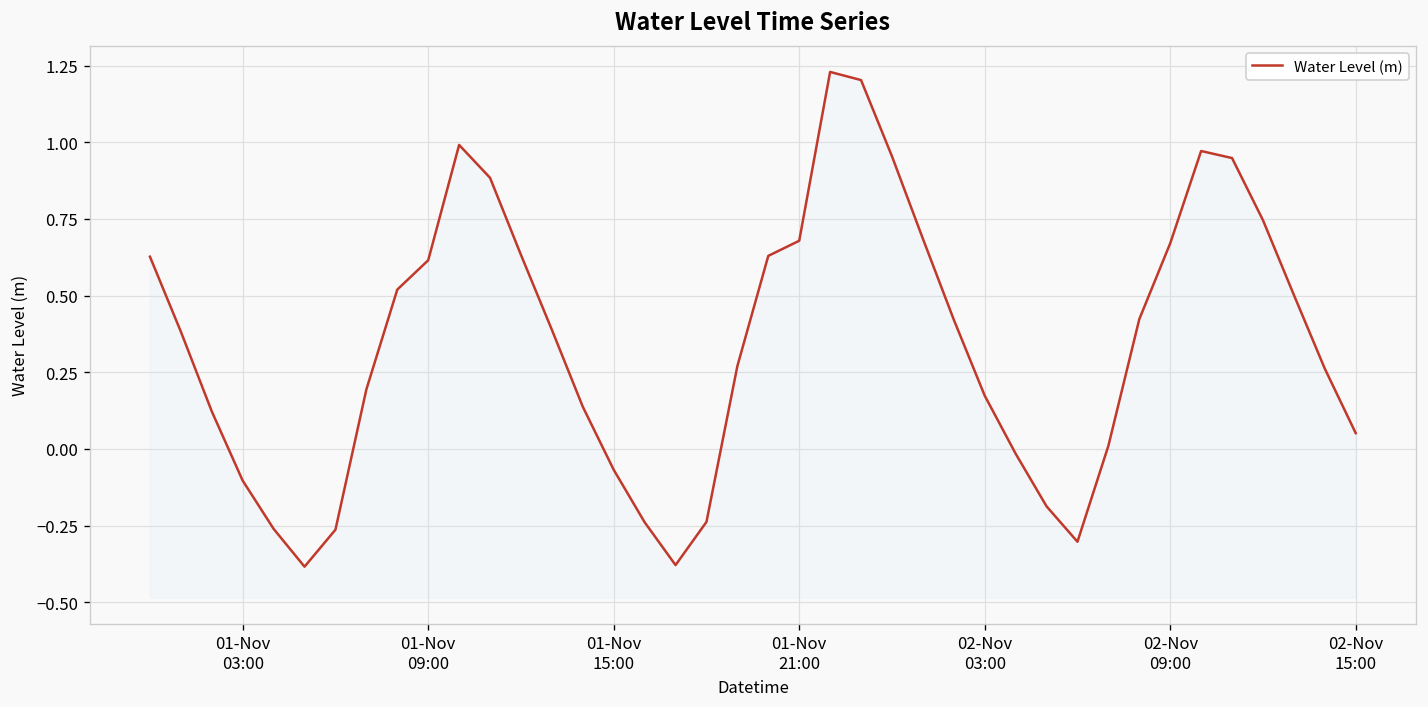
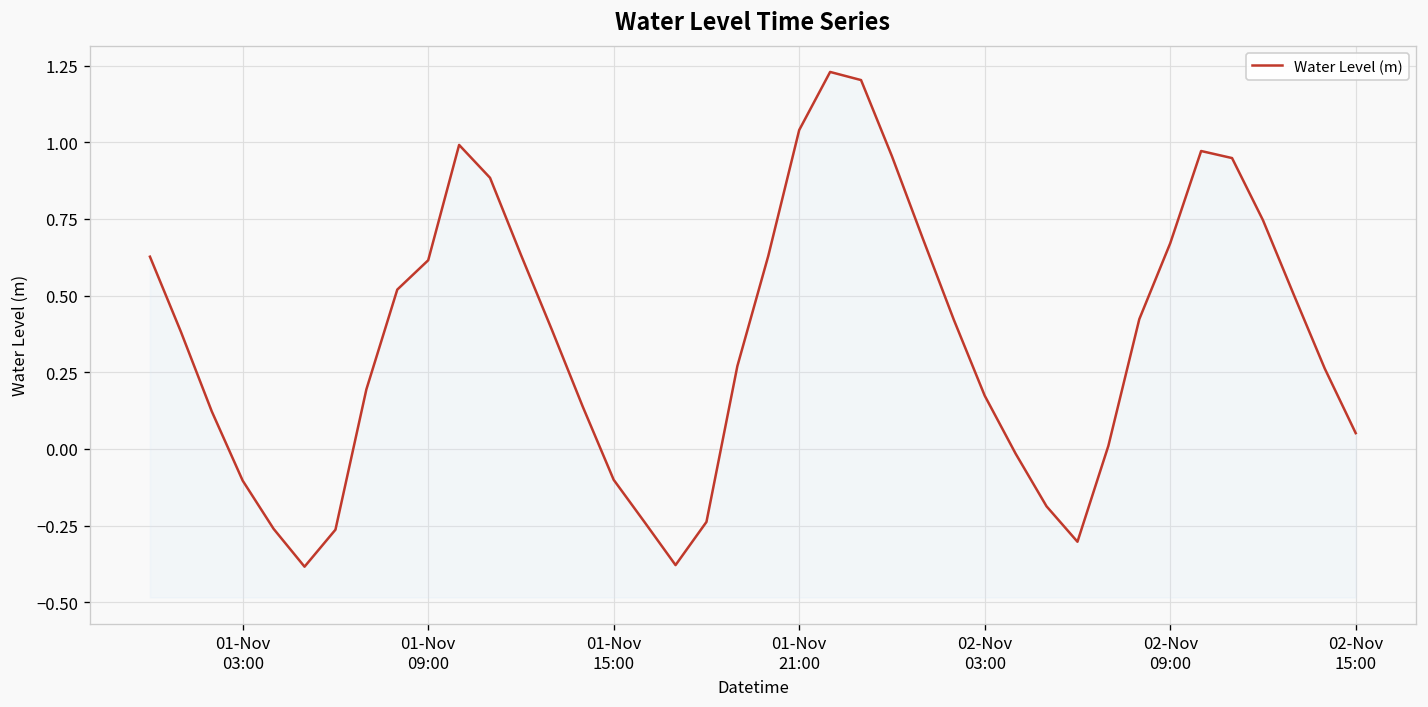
01-Nov 15:00: -0.07 -> -0.10
01-Nov 21:00: 0.68 -> 1.04
